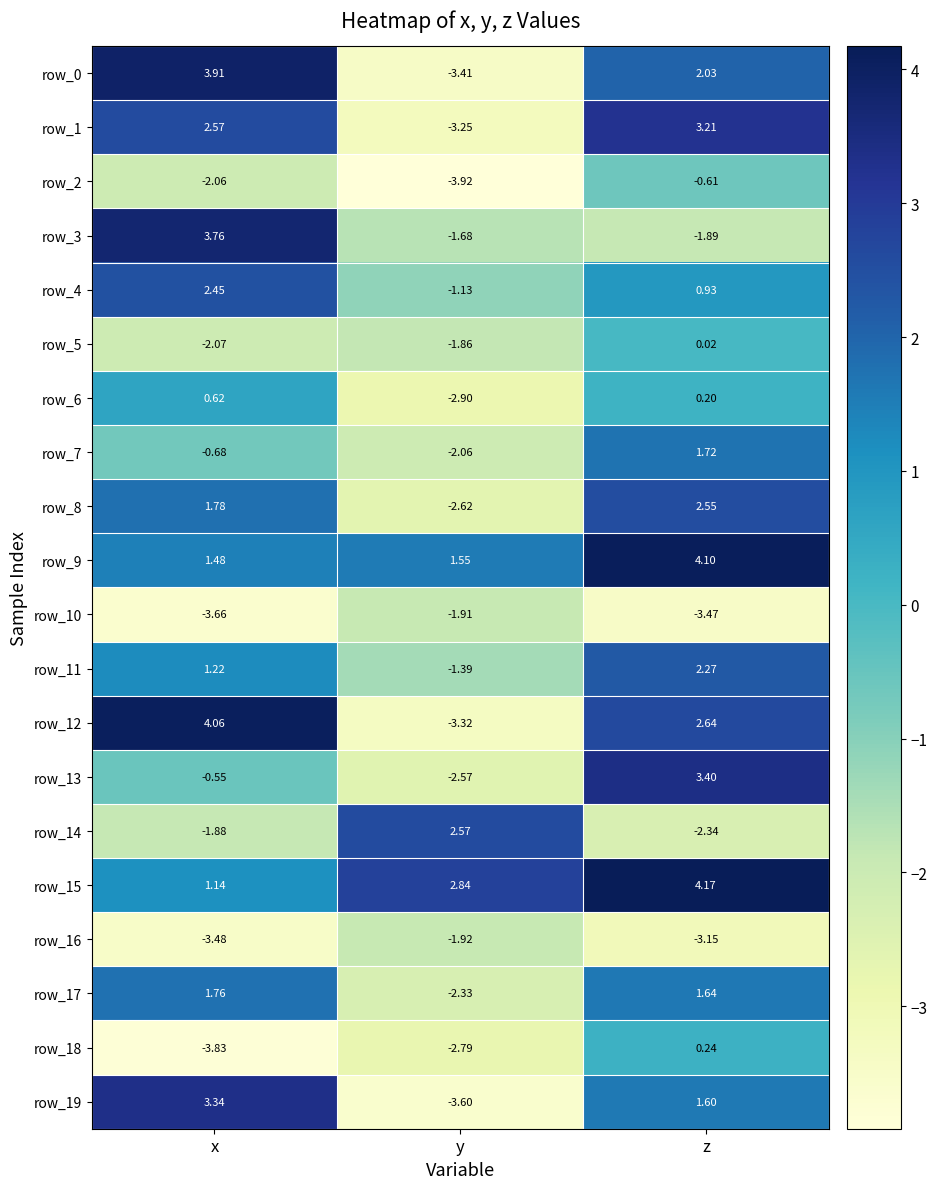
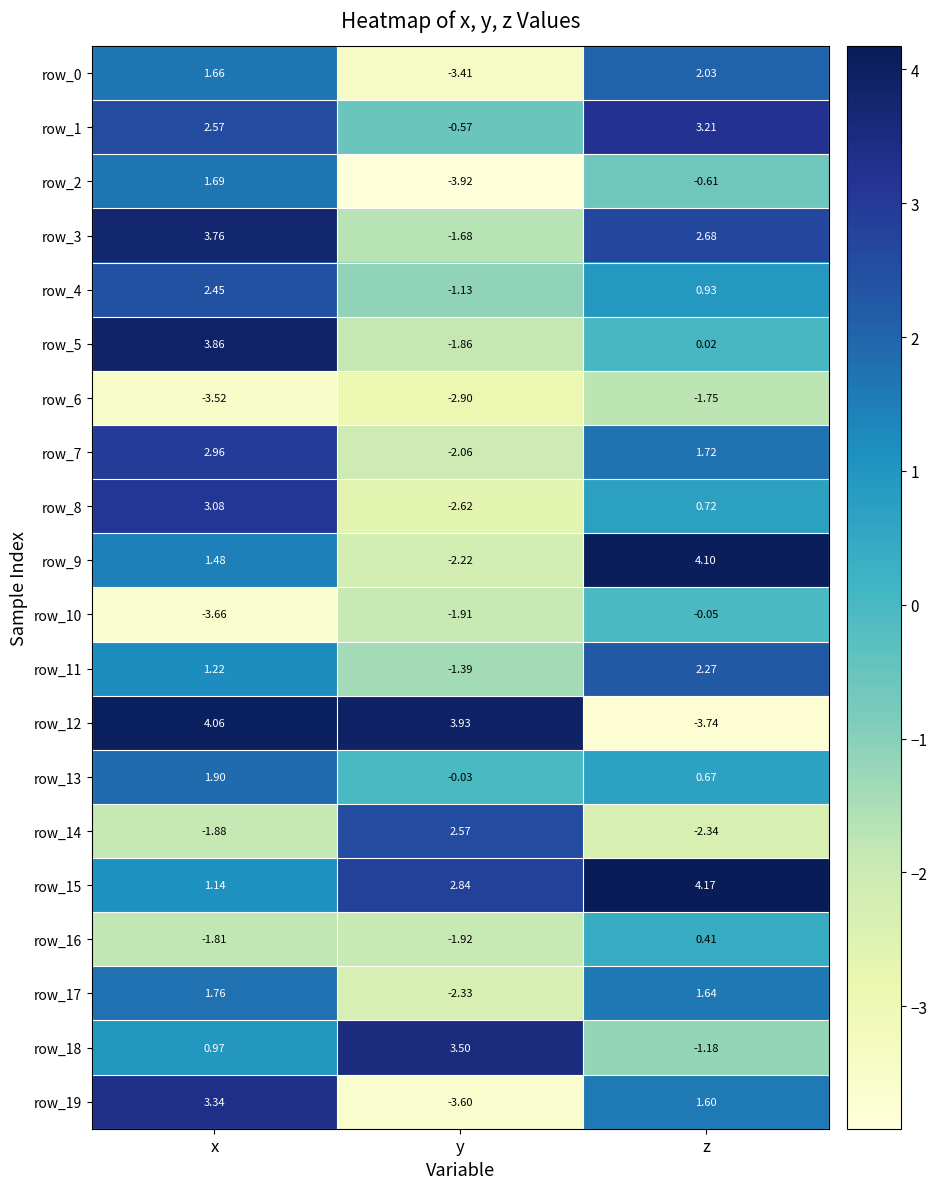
row_0, x: 3.91 -> 1.66
row_1, y: -3.25 -> -0.57
row_2, x: -2.06 -> 1.69
row_3, z: -1.89 -> 2.68
row_5, x: -2.07 -> 3.86
row_6, x: 0.62 -> -3.52
row_6, z: 0.20 -> -1.75
row_7, x: -0.68 -> 2.96
row_8, x: 1.78 -> 3.08
row_8, z: 2.55 -> 0.72
row_9, y: 1.55 -> -2.22
row_10, z: -3.47 -> -0.05
row_12, y: -3.32 -> 3.93
row_12, z: 2.64 -> -3.74
row_13, x: -0.55 -> 1.90
row_13, y: -2.57 -> -0.03
row_13, z: 3.40 -> 0.67
row_16, x: -3.48 -> -1.81
row_16, z: -3.15 -> 0.41
row_18, x: -3.83 -> 0.97
row_18, y: -2.79 -> 3.50
row_18, z: 0.24 -> -1.18
